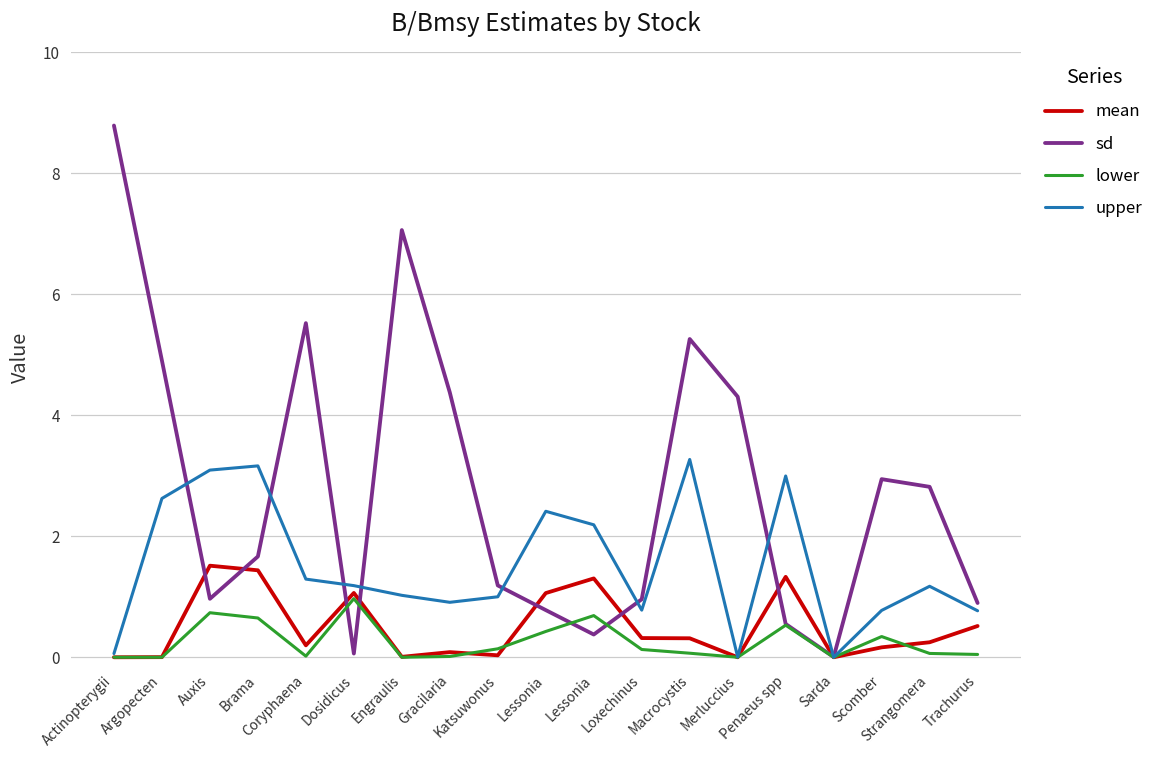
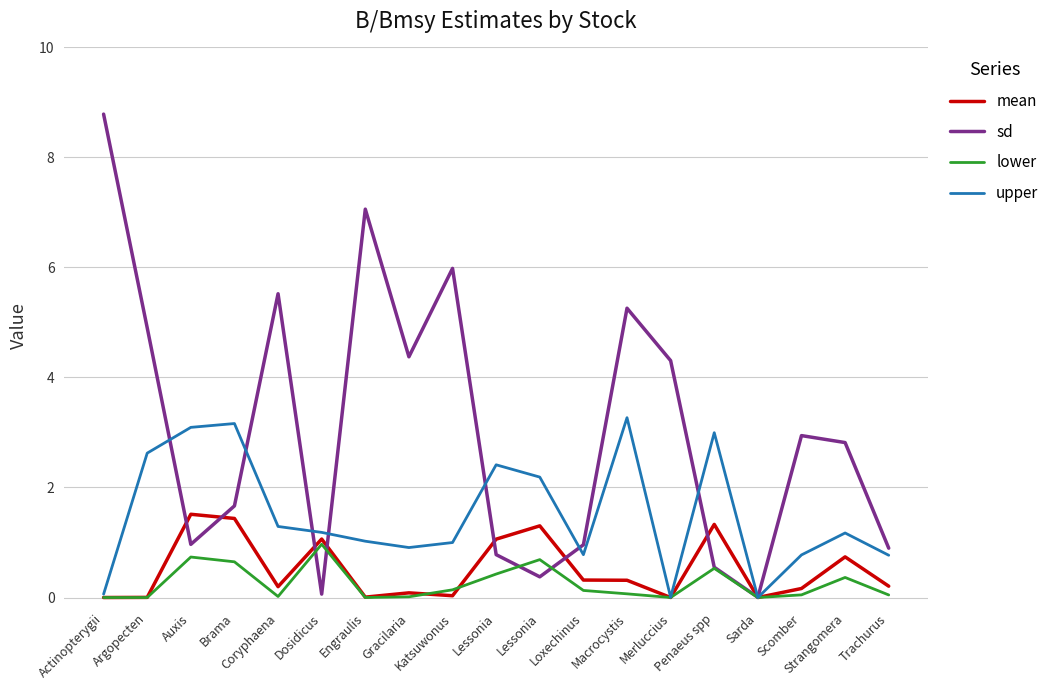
sd, Katsuwonus: 1.2 -> 6.0
lower, Scomber: 0.3 -> 0.0
mean, Strangomera: 0.2 -> 0.7
lower, Strangomera: 0.1 -> 0.4
mean, Trachurus: 0.5 -> 0.2
